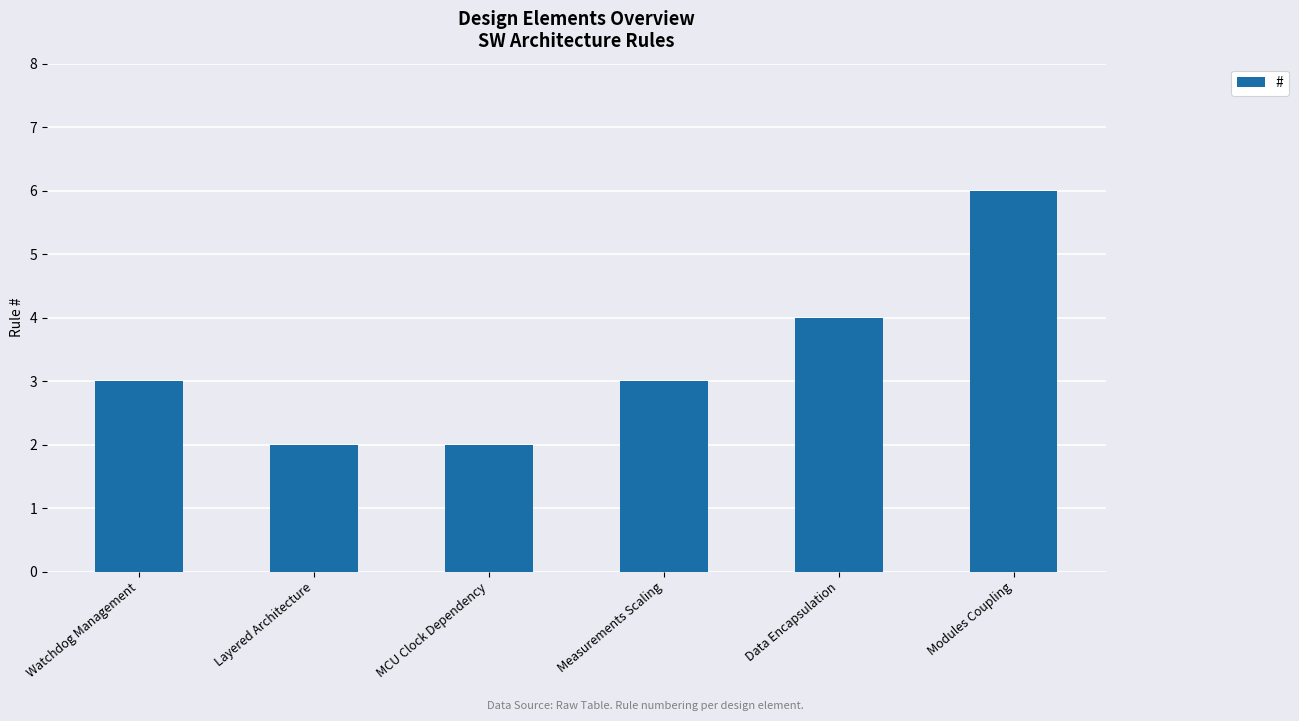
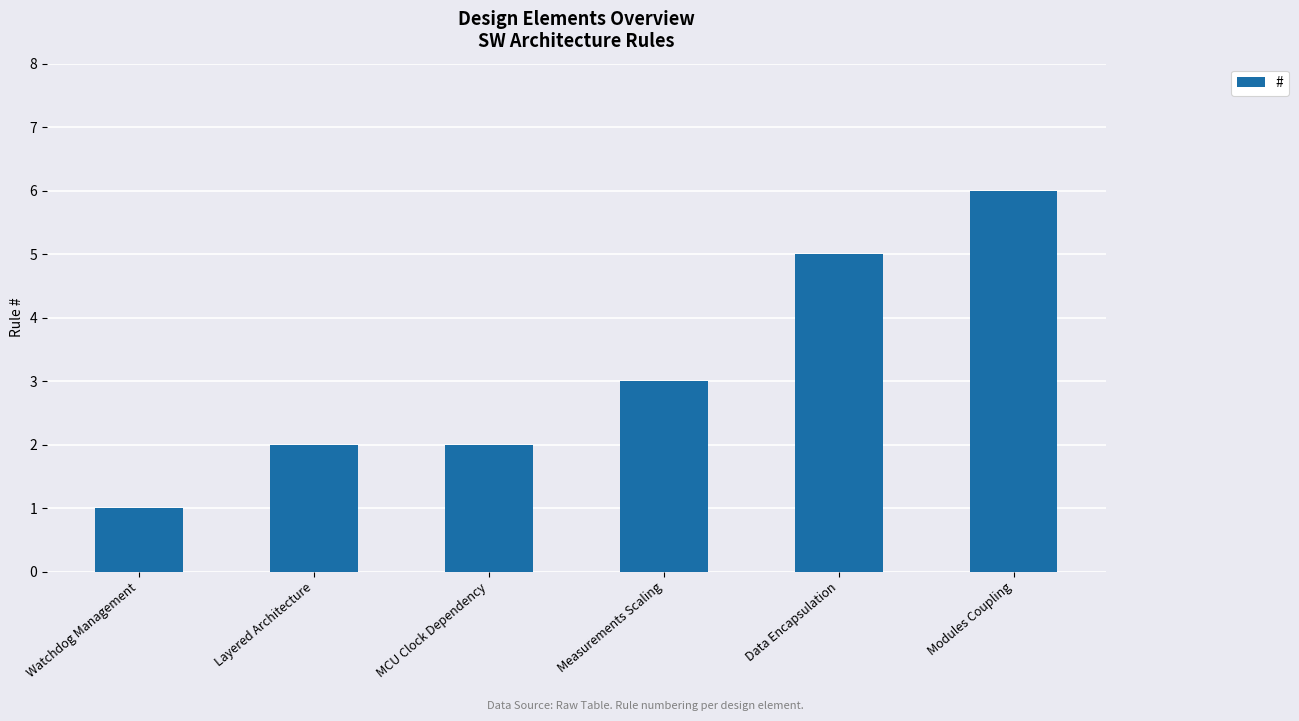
Watchdog Management: 3 -> 1
Data Encapsulation: 4 -> 5
